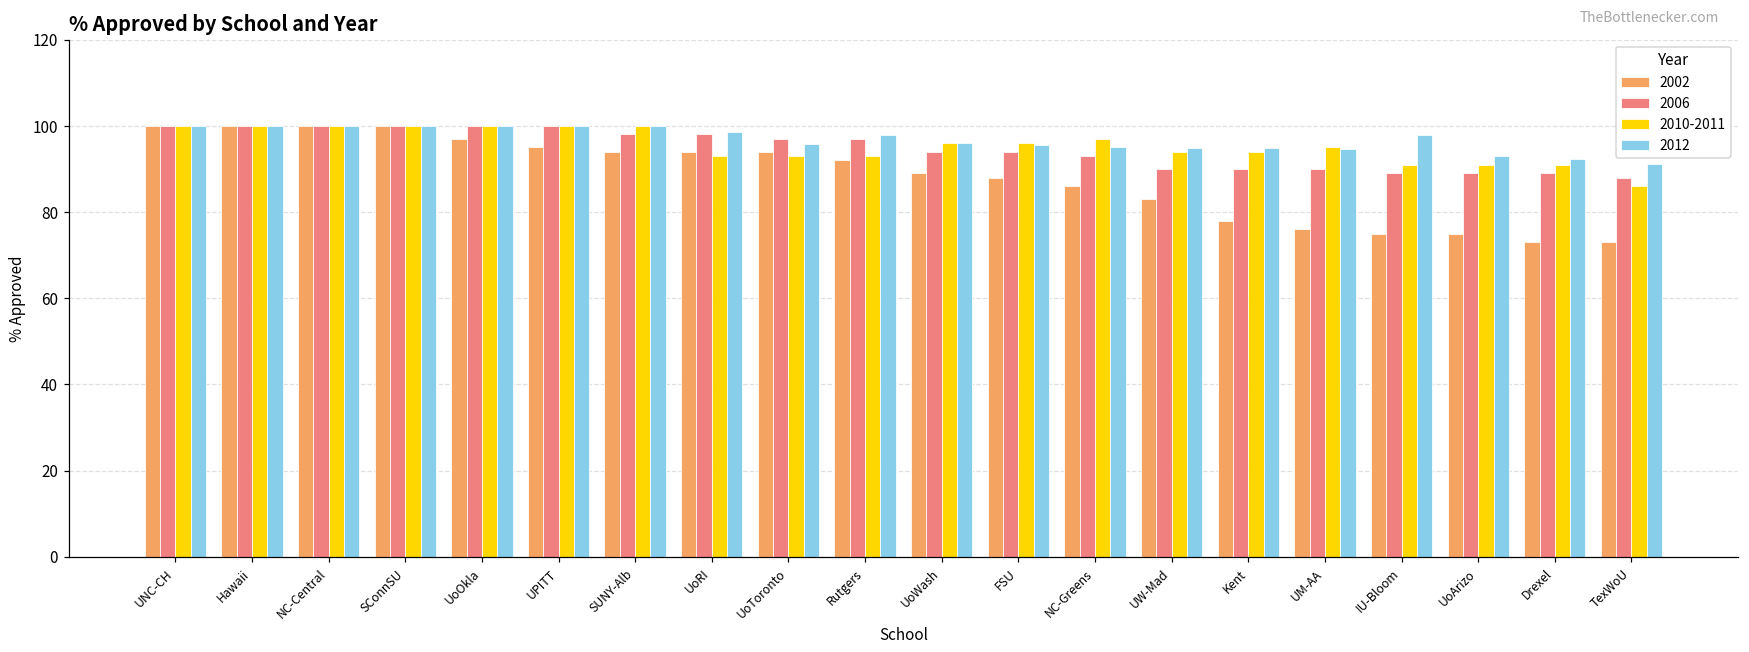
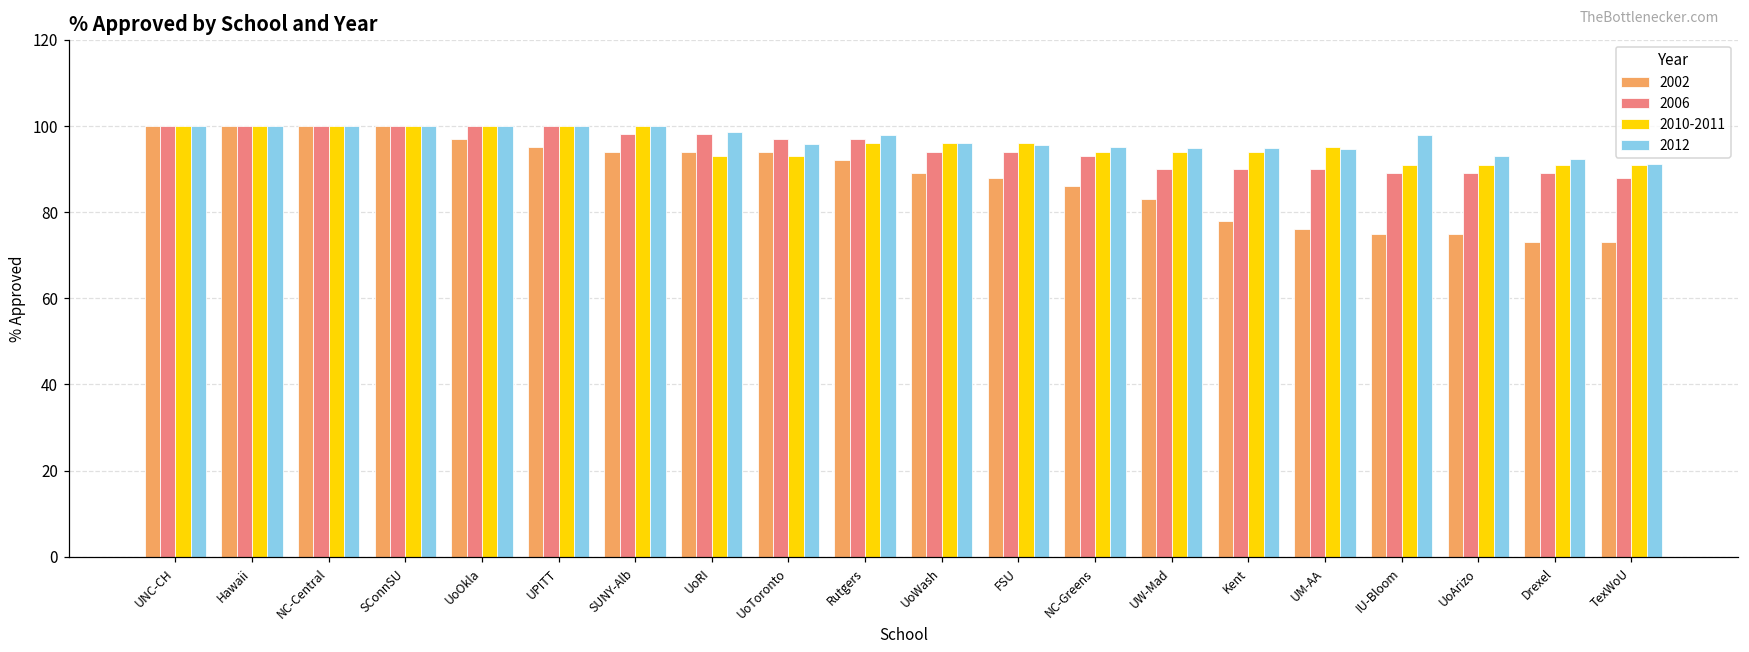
2010-2011, Rutgers: 93 -> 96
2010-2011, NC-Greens: 97 -> 94
2010-2011, TexWoU: 86 -> 91
